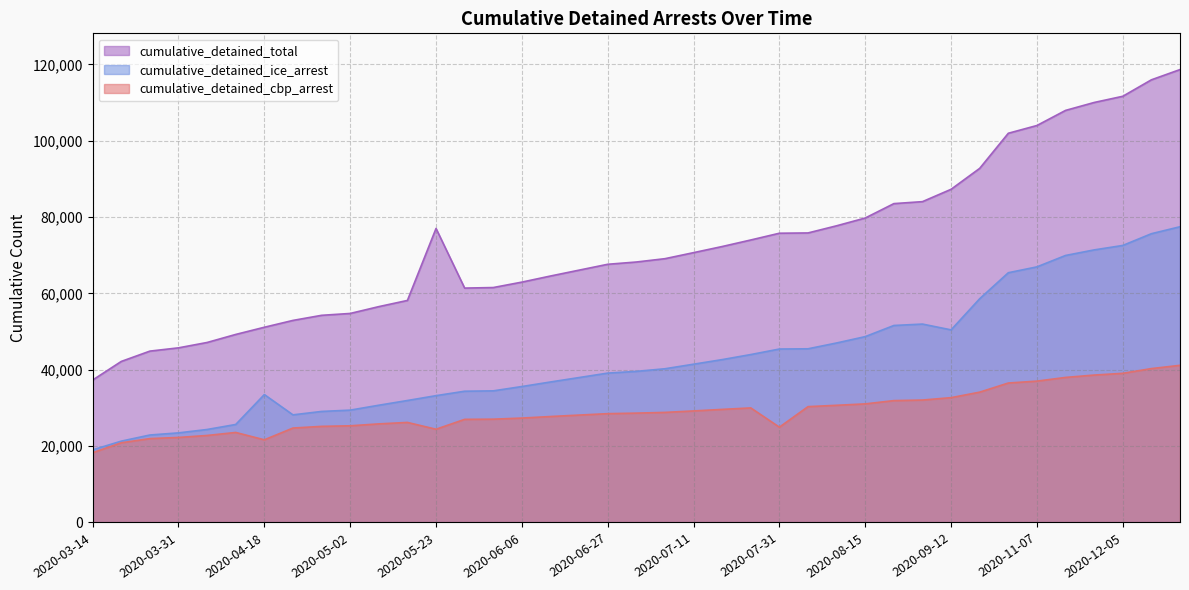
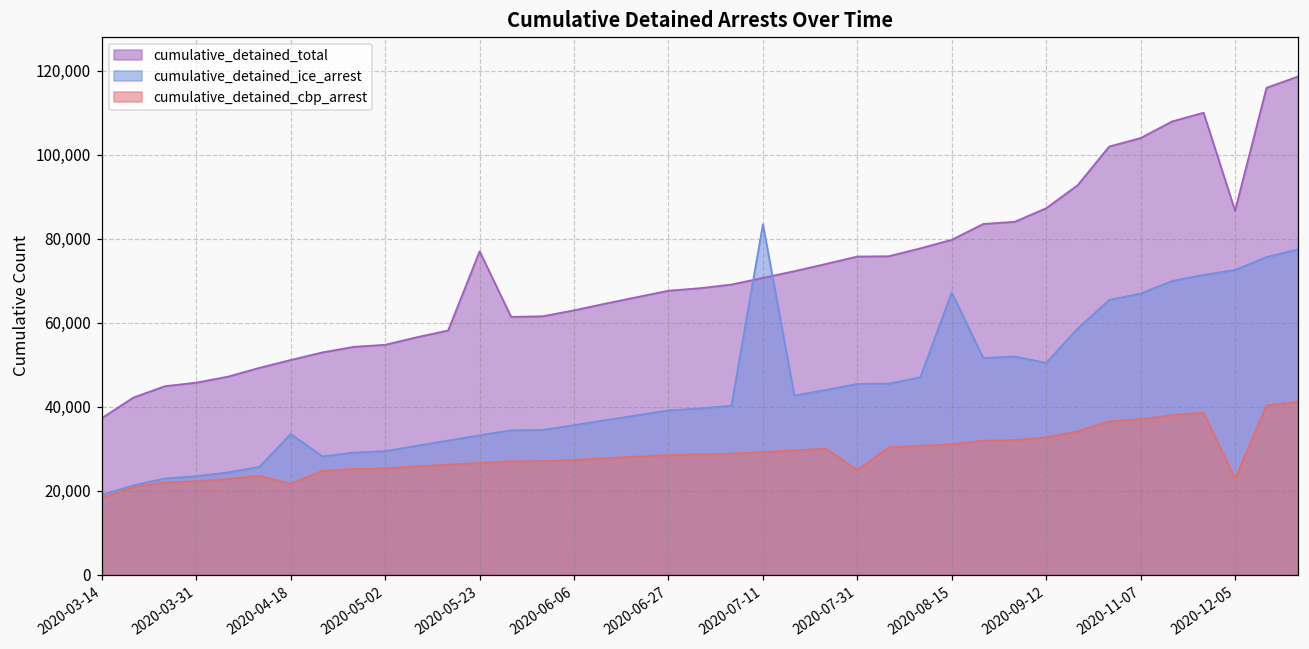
cumulative_detained_cbp_arrest, 2020-05-23: 24,000 -> 27,000
cumulative_detained_ice_arrest, 2020-07-11: 41,000 -> 83,000
cumulative_detained_ice_arrest, 2020-08-15: 49,000 -> 67,000
cumulative_detained_total, 2020-12-05: 112,000 -> 87,000
cumulative_detained_cbp_arrest, 2020-12-05: 39,000 -> 23,000
